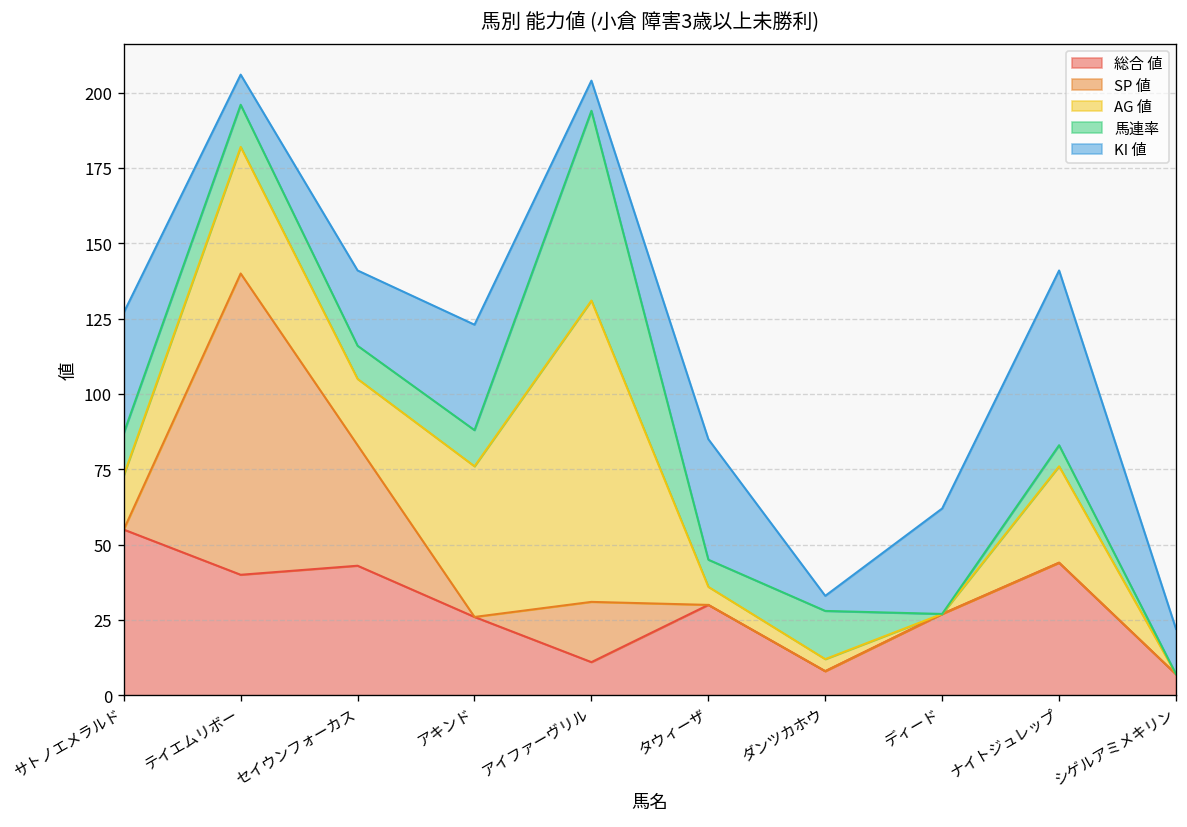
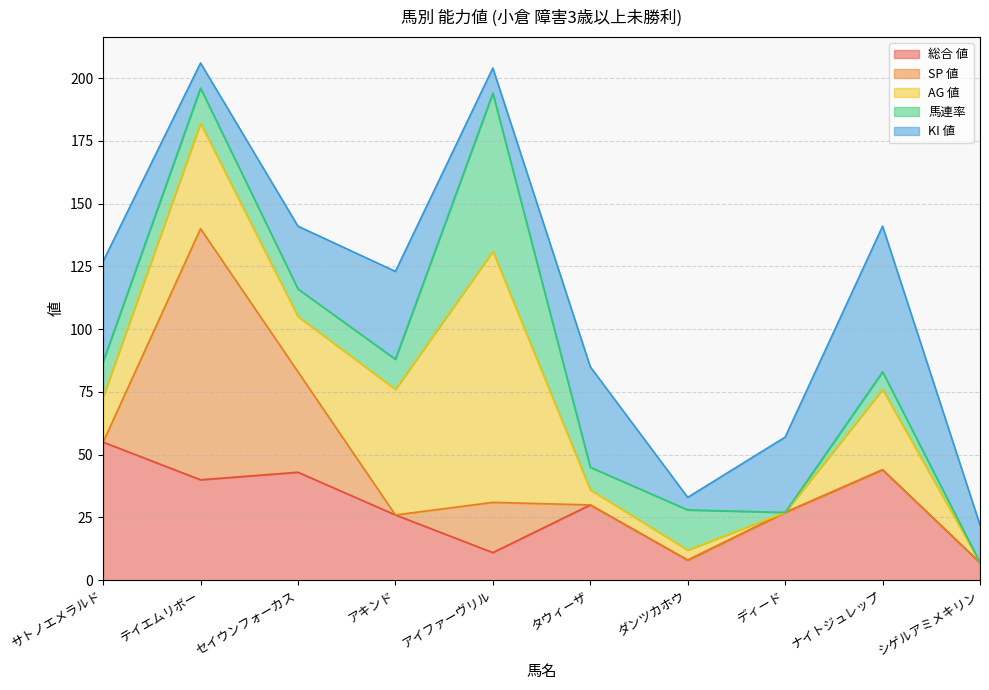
KI 値, ディード: 35 -> 30
